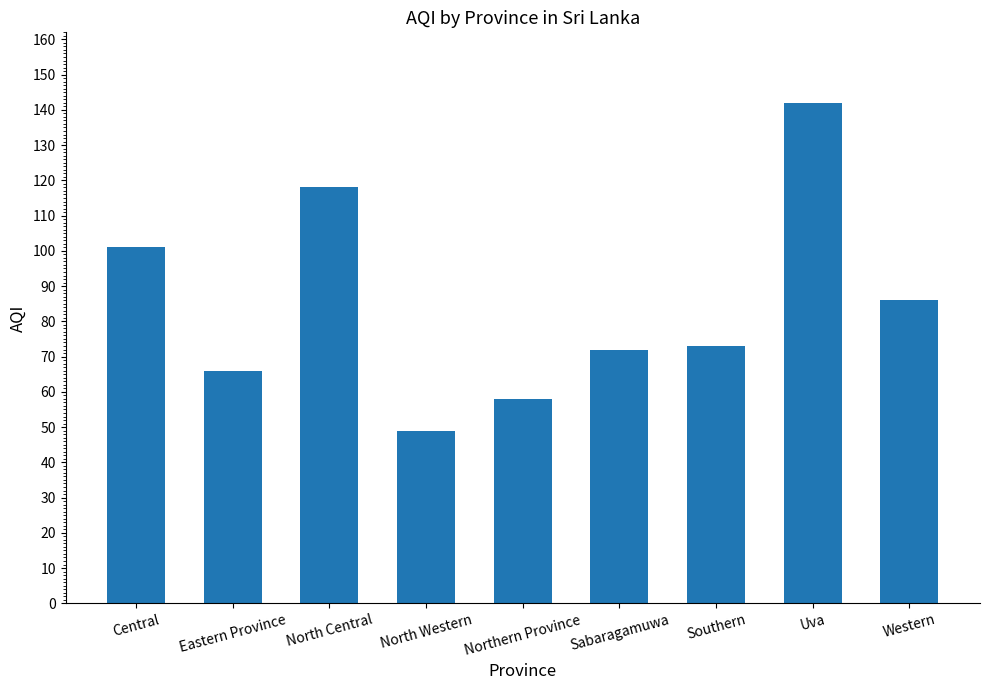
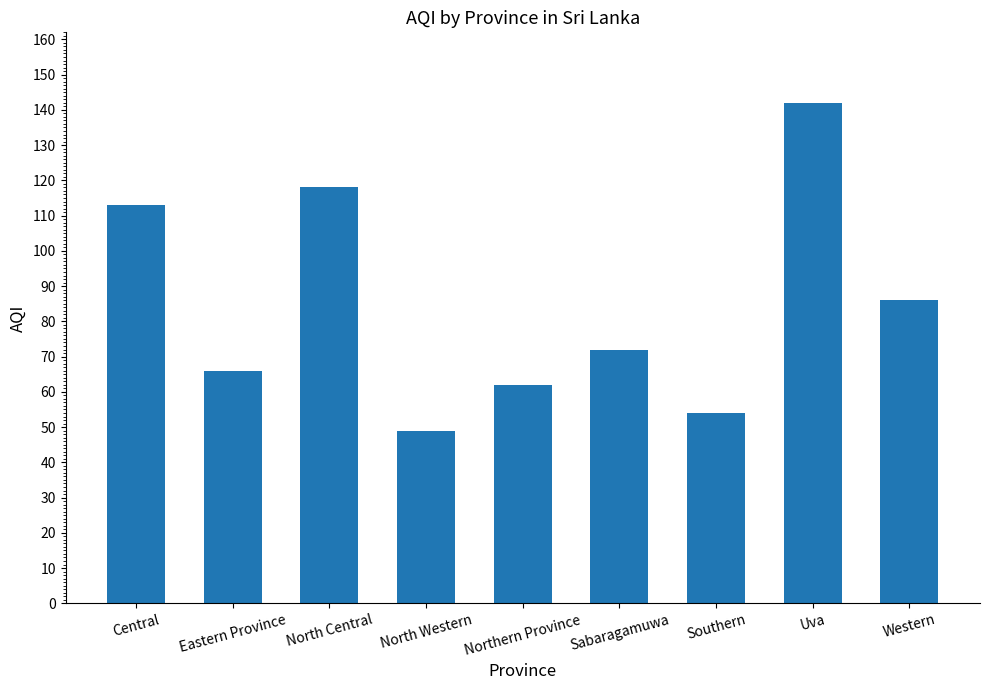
Central: 101 -> 113
Northern Province: 58 -> 62
Southern: 73 -> 54
